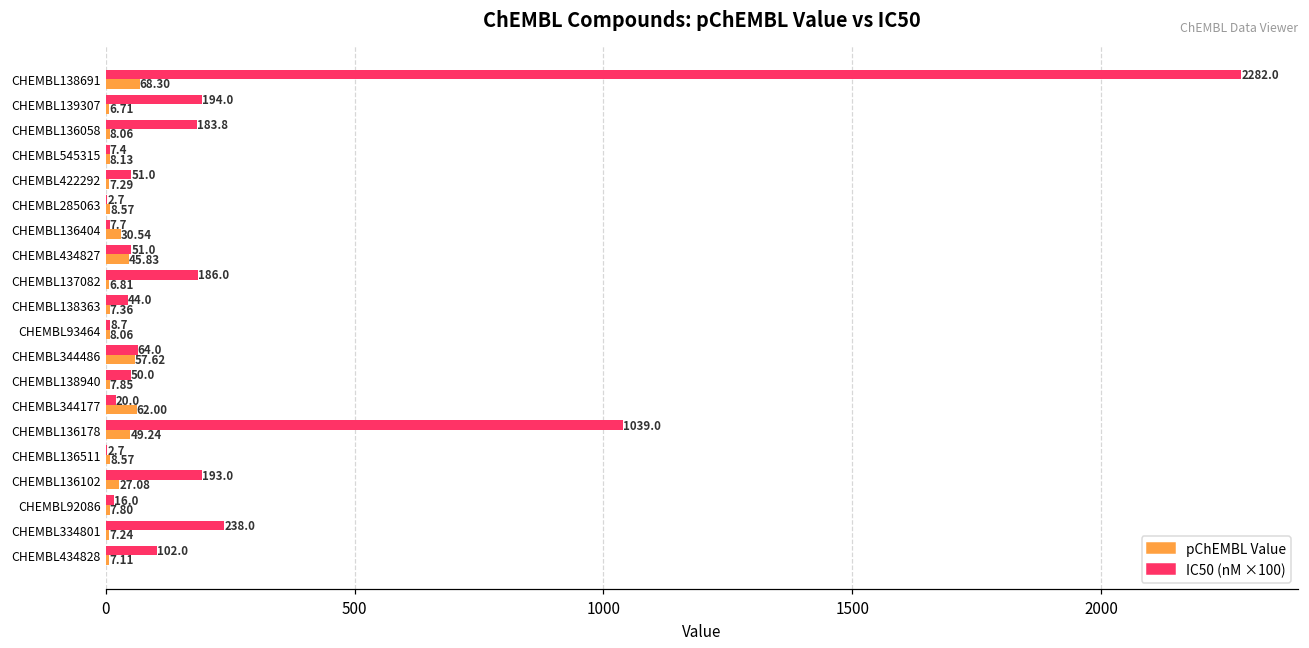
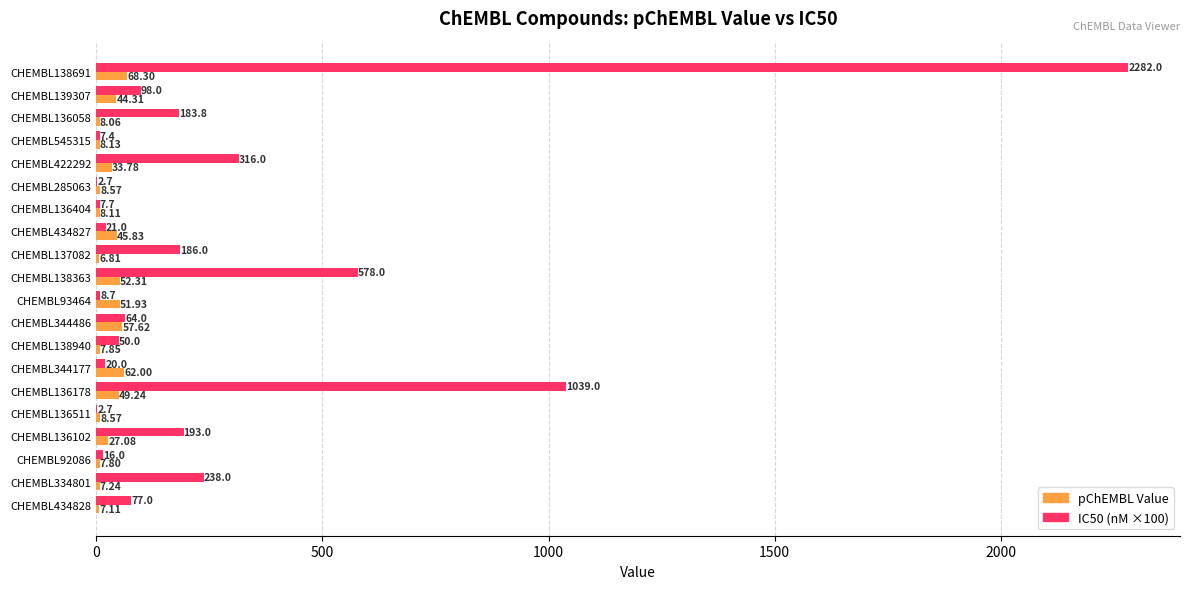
IC50 (nM ×100), CHEMBL139307: 194.0 -> 98.0
pChEMBL Value, CHEMBL139307: 6.71 -> 44.31
IC50 (nM ×100), CHEMBL422292: 51.0 -> 316.0
pChEMBL Value, CHEMBL422292: 7.29 -> 33.78
pChEMBL Value, CHEMBL136404: 30.54 -> 8.11
IC50 (nM ×100), CHEMBL434827: 51.0 -> 21.0
IC50 (nM ×100), CHEMBL138363: 44.0 -> 578.0
pChEMBL Value, CHEMBL138363: 7.36 -> 52.31
pChEMBL Value, CHEMBL93464: 8.06 -> 51.93
IC50 (nM ×100), CHEMBL434828: 102.0 -> 77.0
